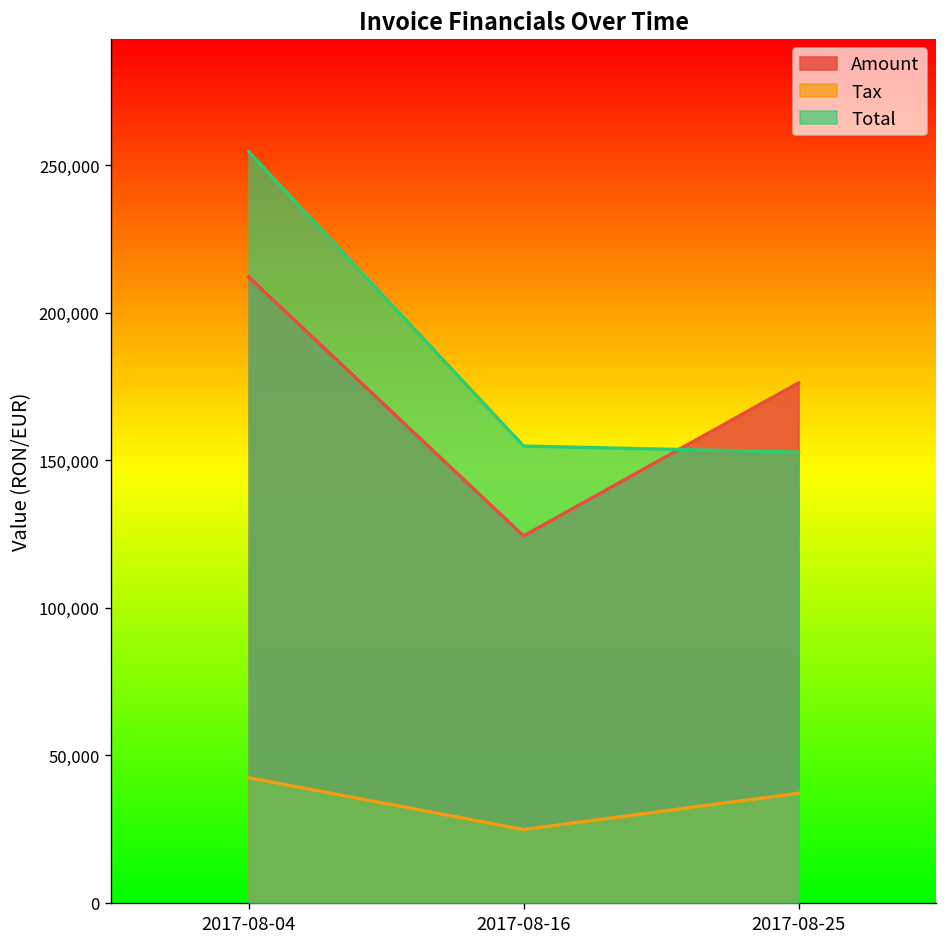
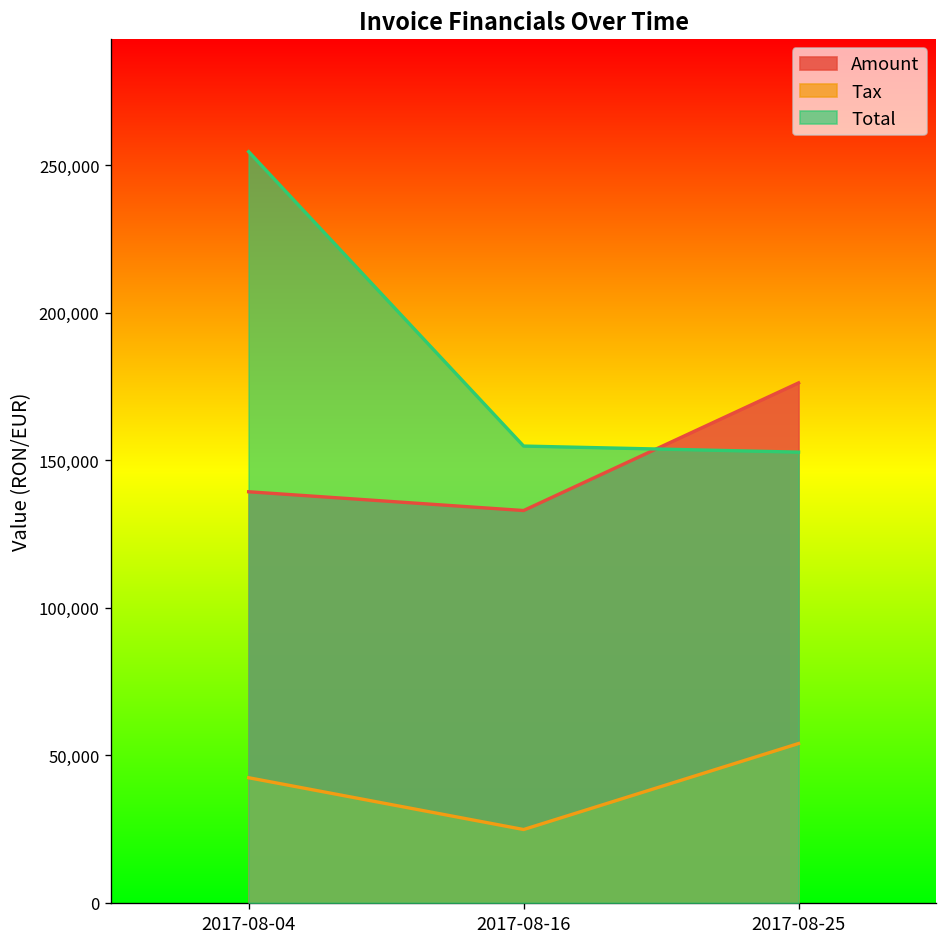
Amount, 2017-08-04: 212,000 -> 139,000
Amount, 2017-08-16: 124,000 -> 133,000
Tax, 2017-08-25: 37,000 -> 54,000
